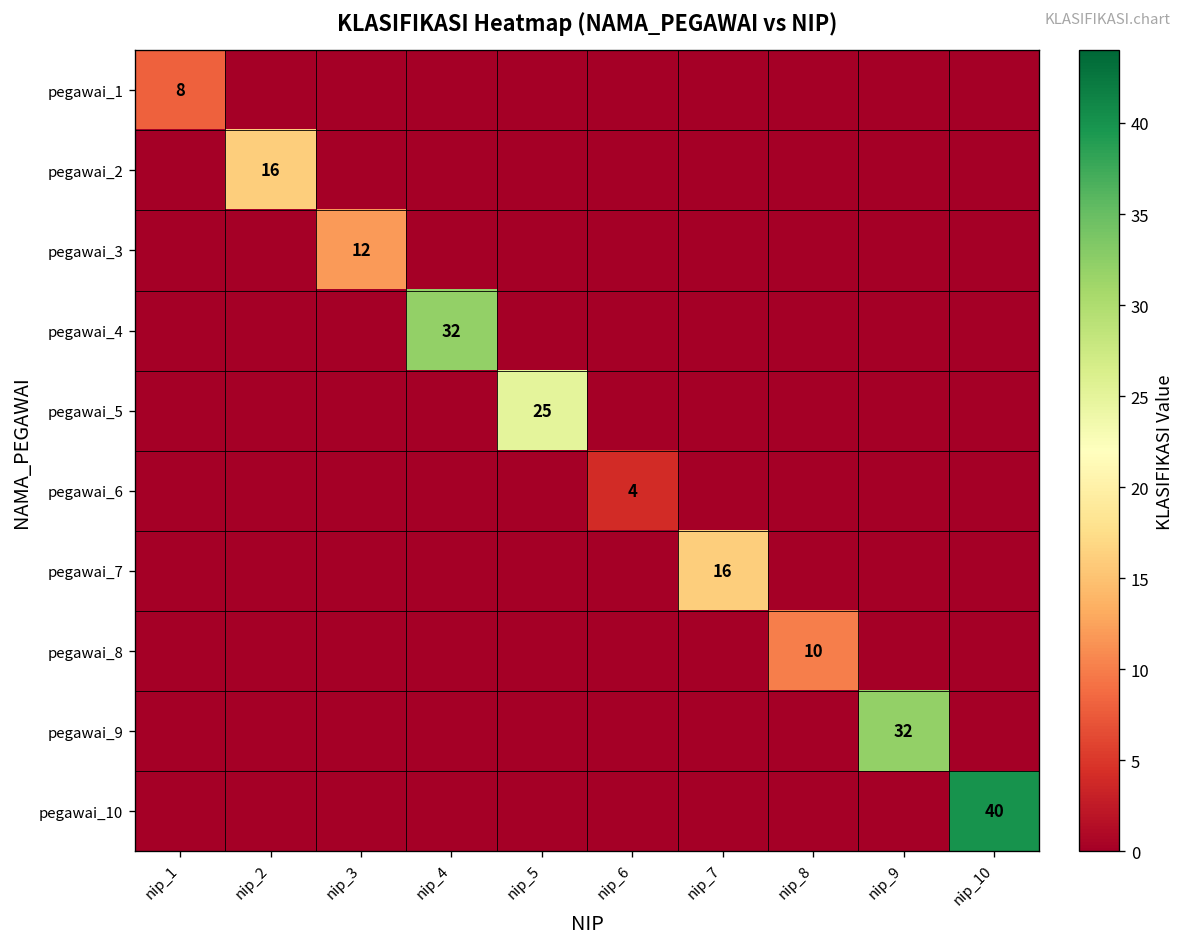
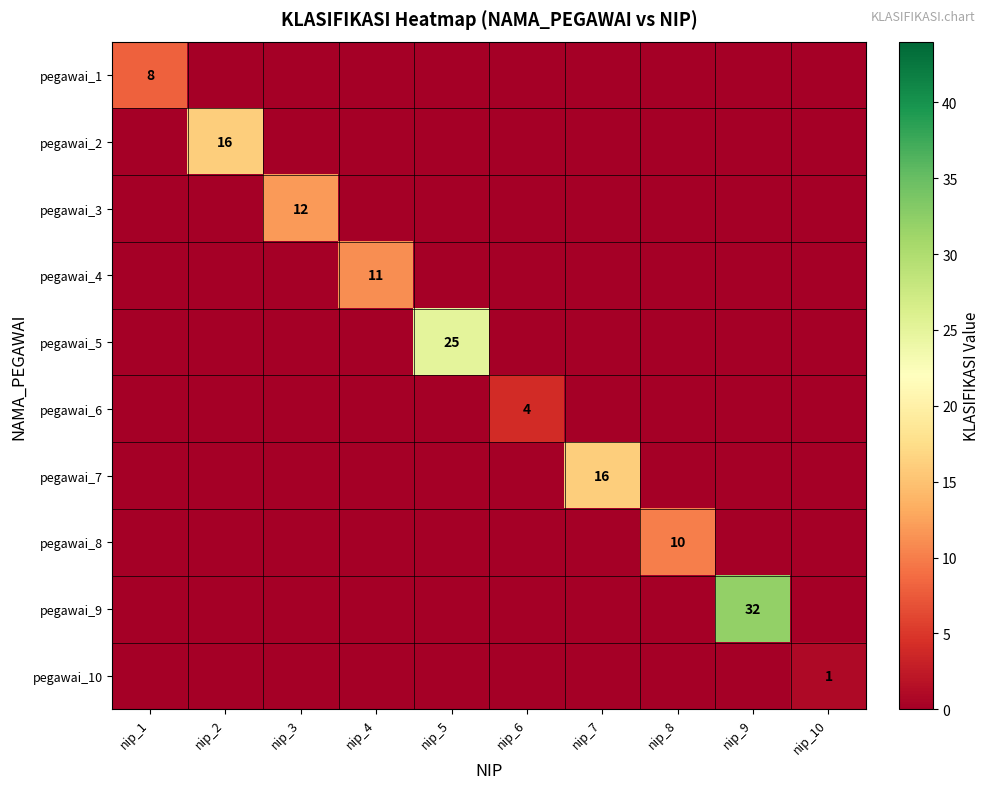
pegawai_4, nip_4: 32 -> 11
pegawai_10, nip_10: 40 -> 1
